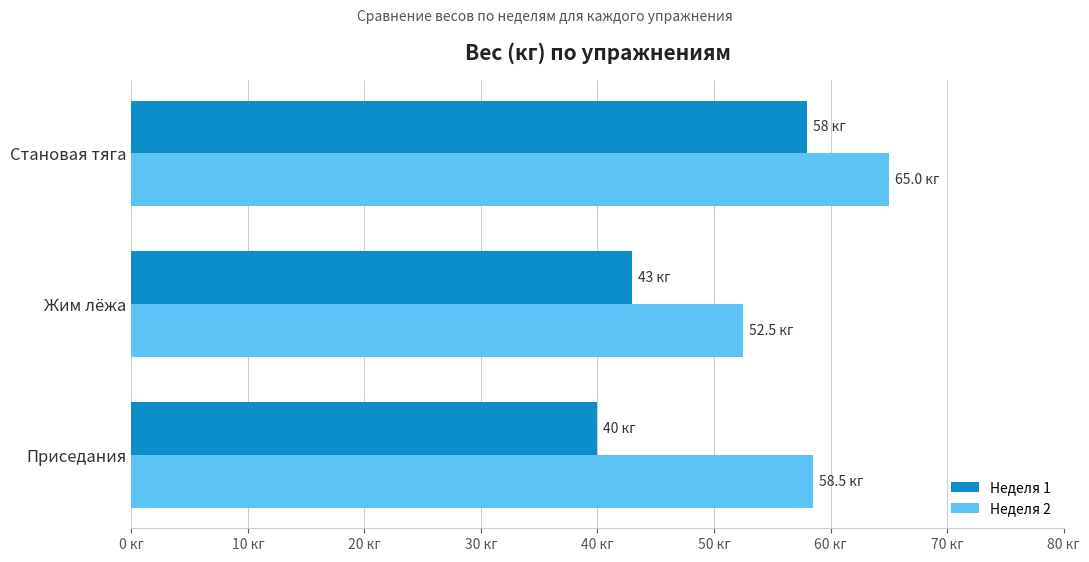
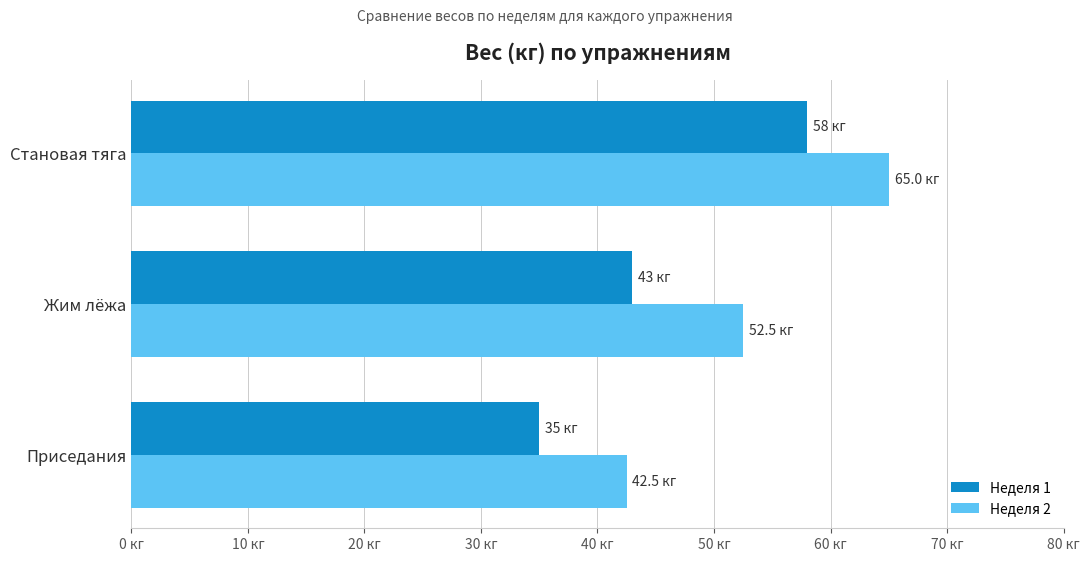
Неделя 1, Приседания: 40 -> 35
Неделя 2, Приседания: 58.5 -> 42.5
